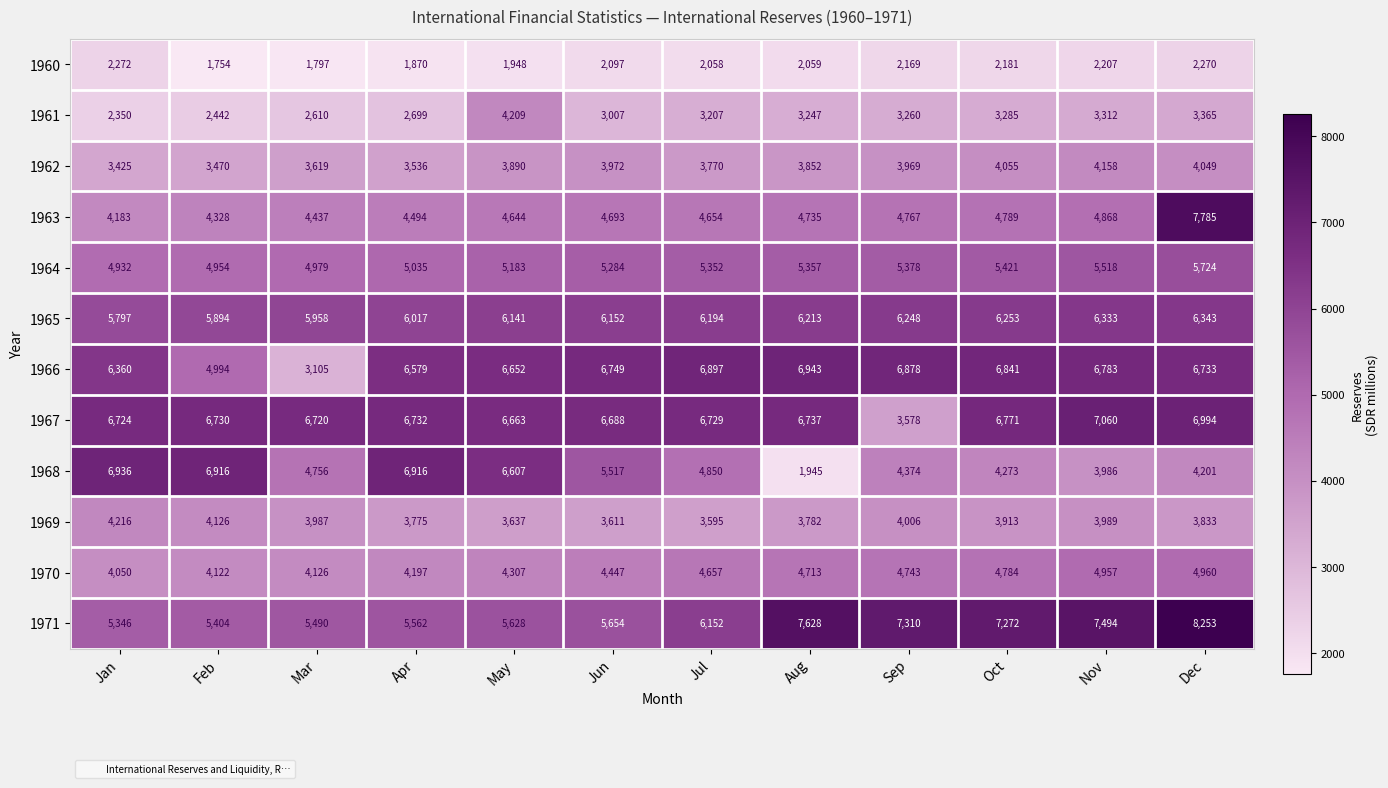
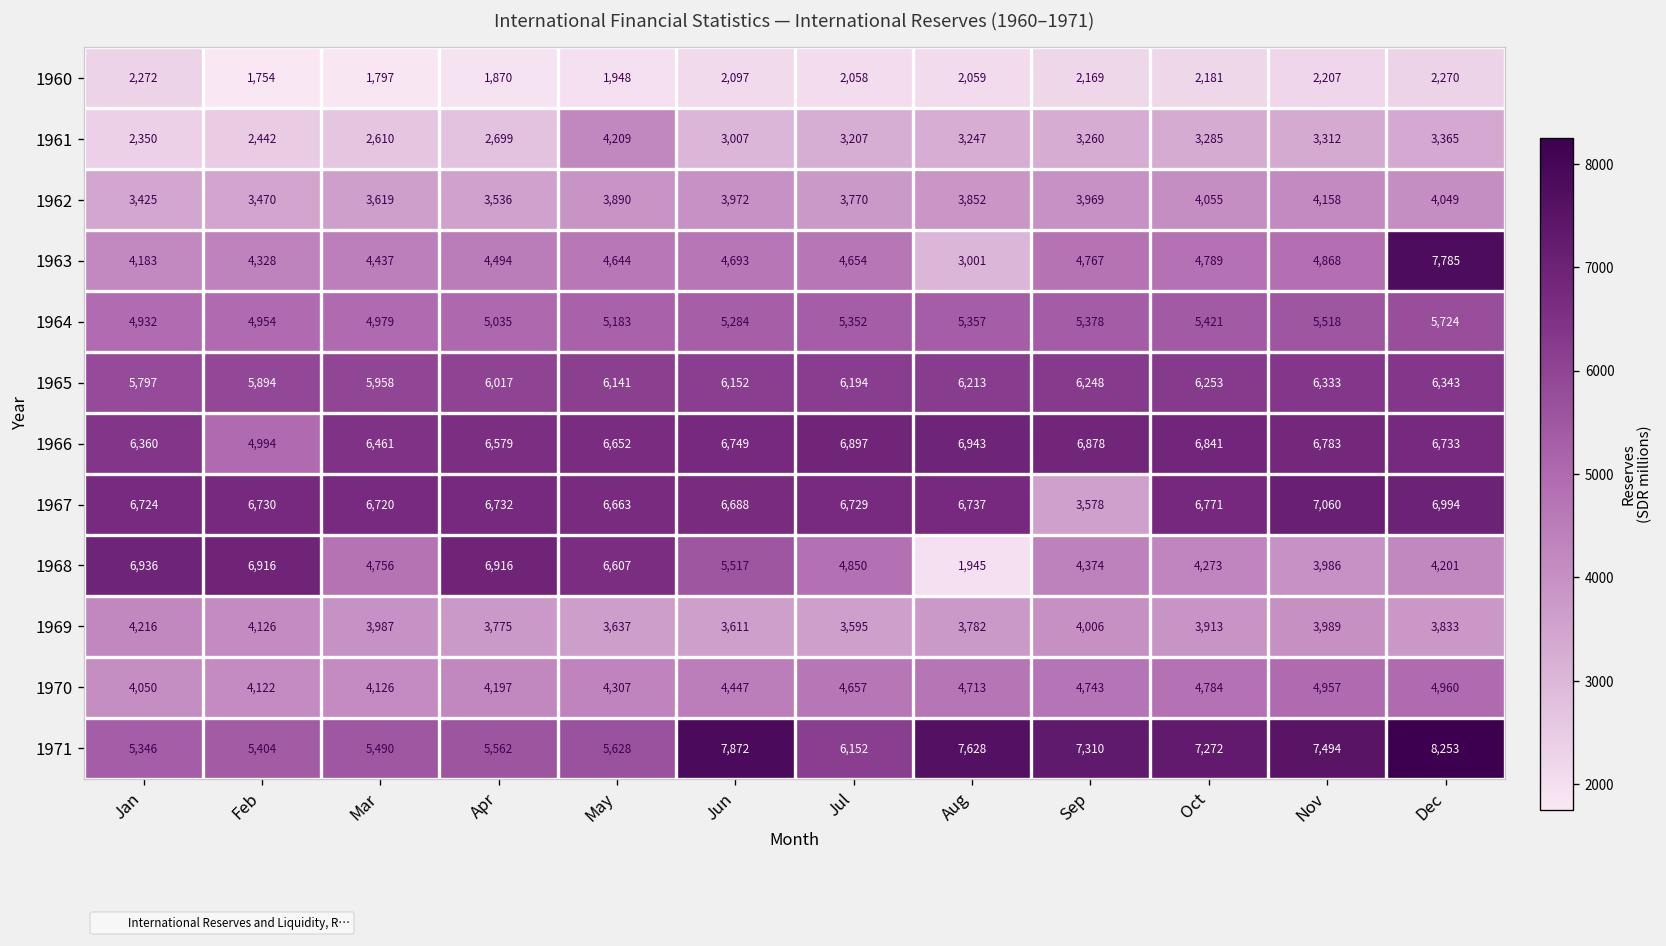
1963, Aug: 4,735 -> 3,001
1966, Mar: 3,105 -> 6,461
1971, Jun: 5,654 -> 7,872
